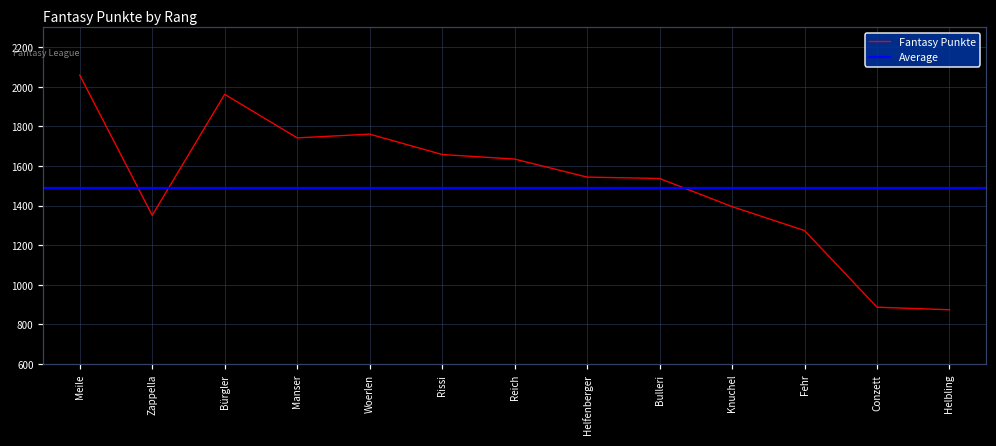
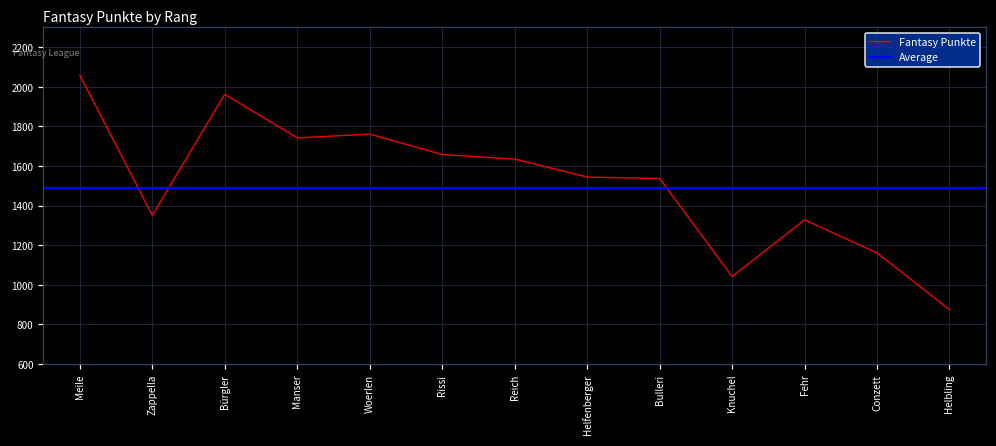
Knuchel: 1400 -> 1040
Fehr: 1270 -> 1330
Conzett: 890 -> 1160
